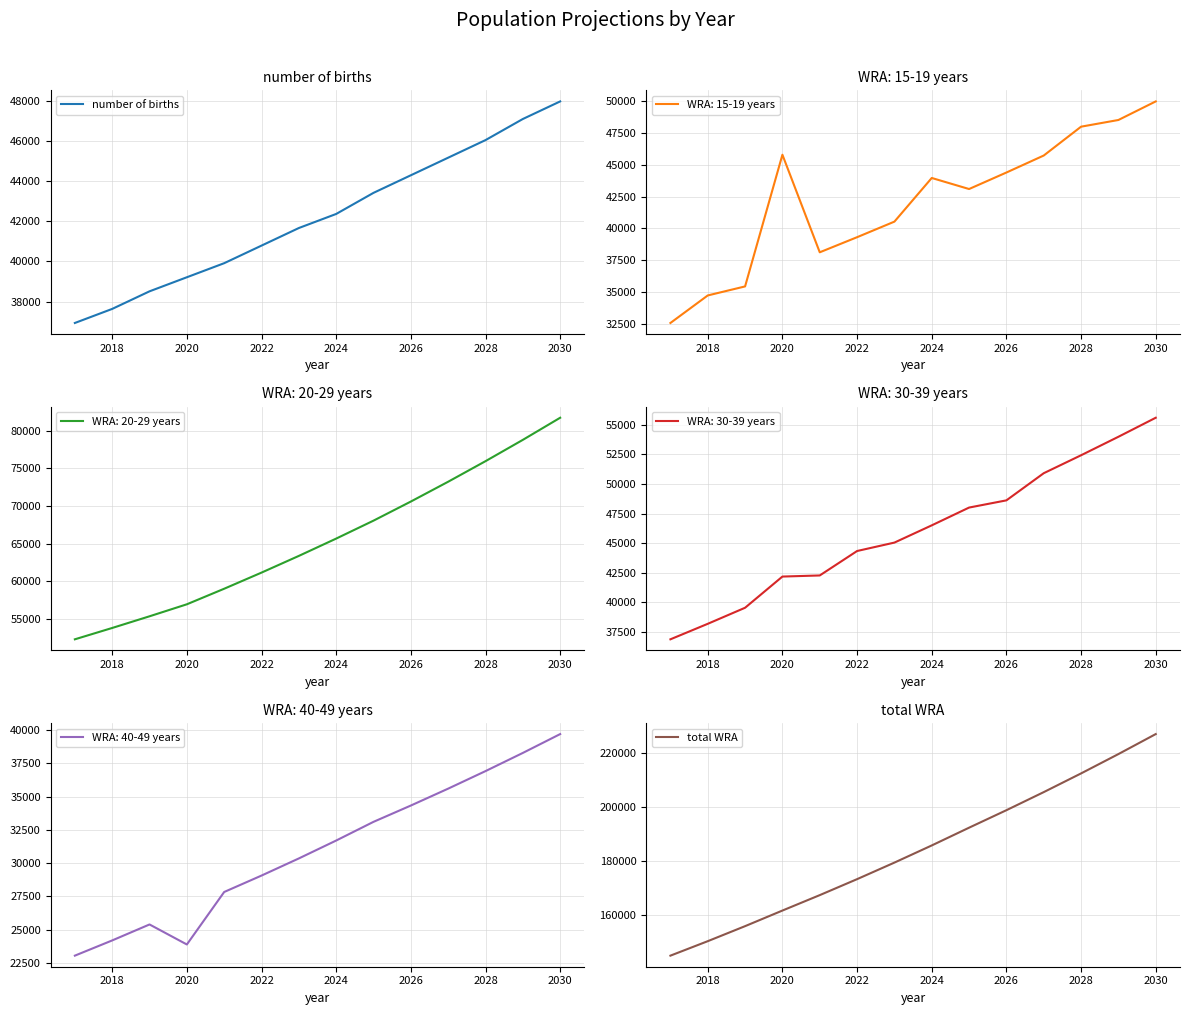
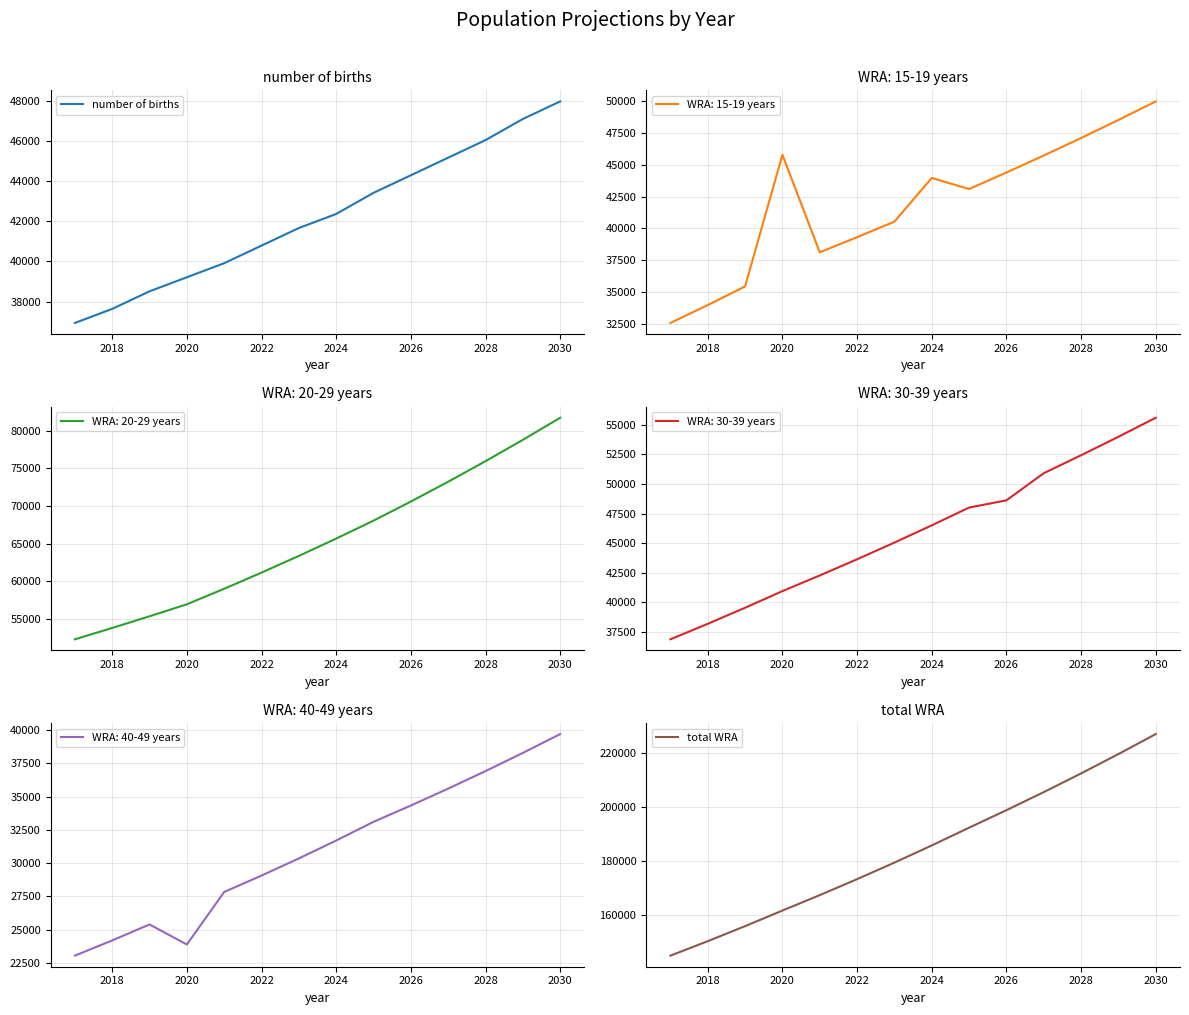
WRA: 15-19 years, 2018: 34700 -> 34000
WRA: 15-19 years, 2028: 48000 -> 47100
WRA: 30-39 years, 2020: 42200 -> 41000
WRA: 30-39 years, 2022: 44300 -> 43600
